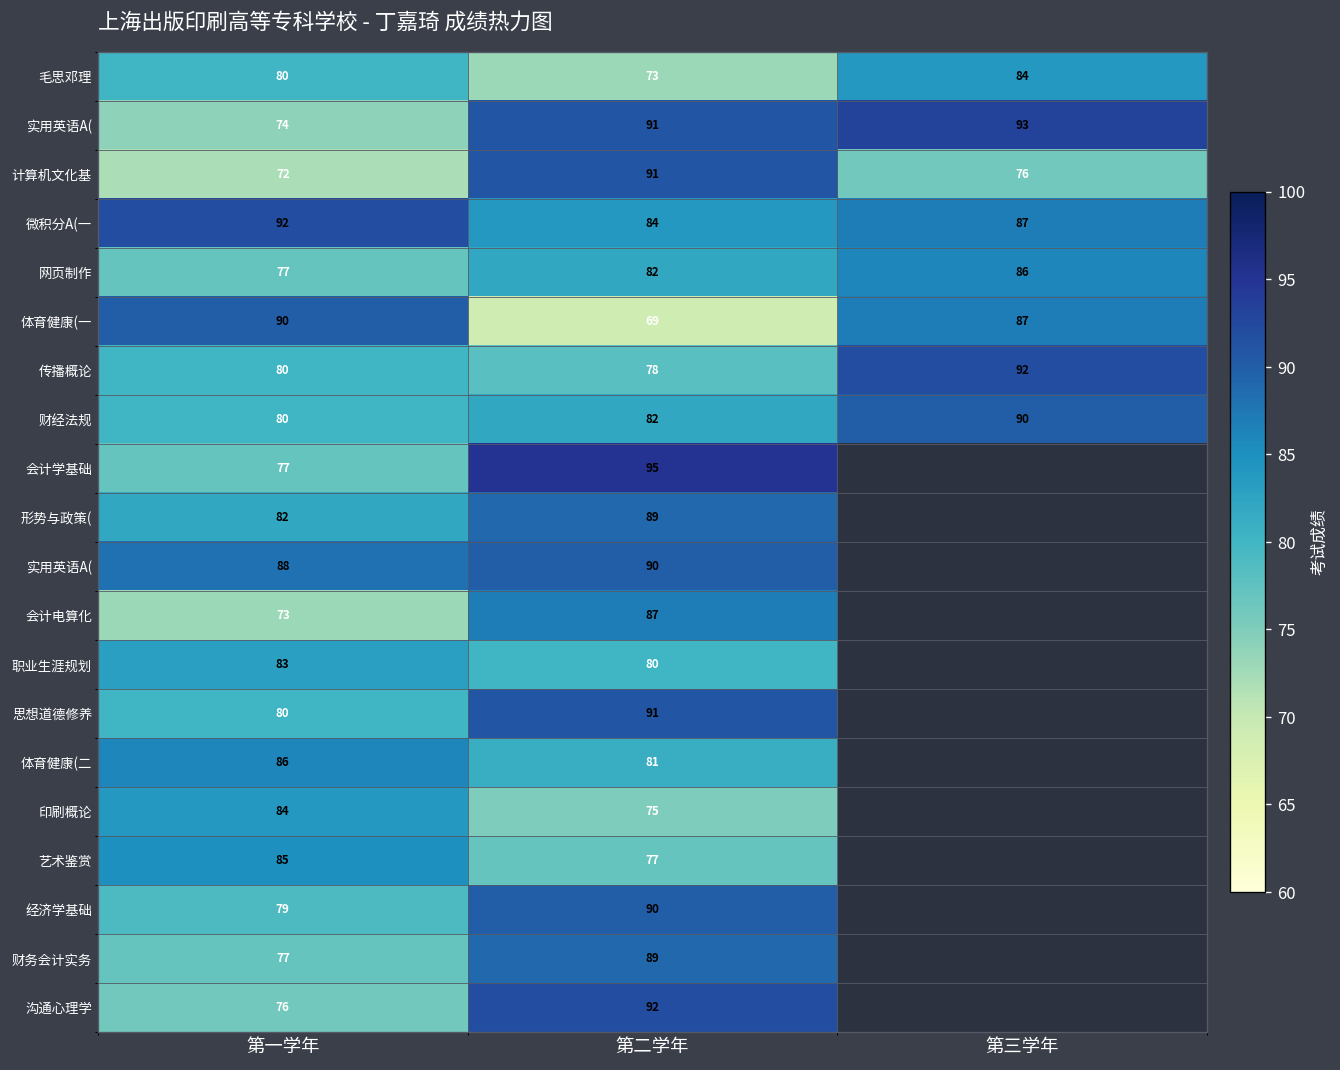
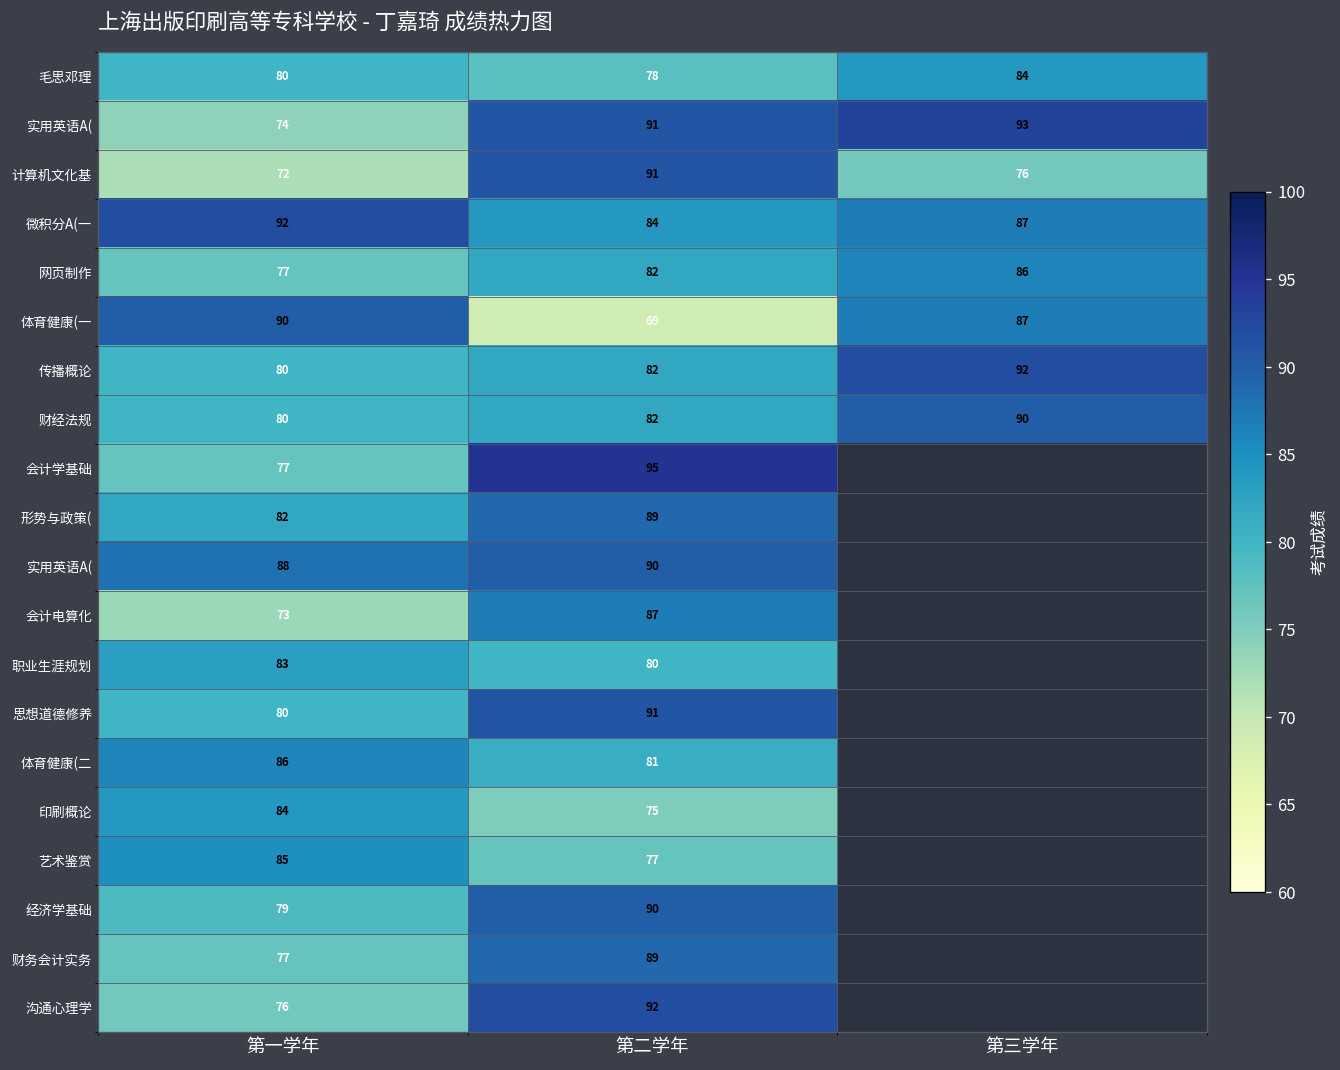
毛思邓理, 第二学年: 73 -> 78
传播概论, 第二学年: 78 -> 82
